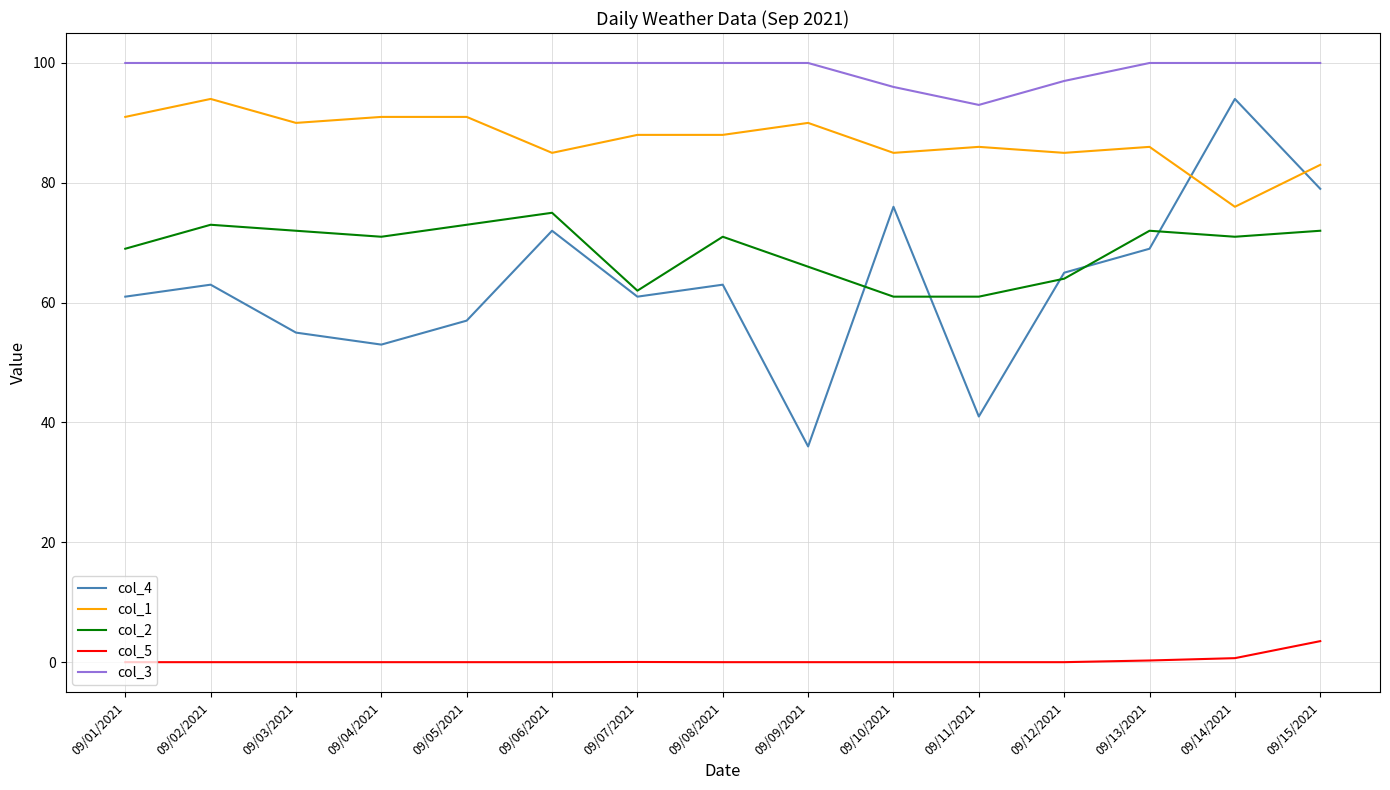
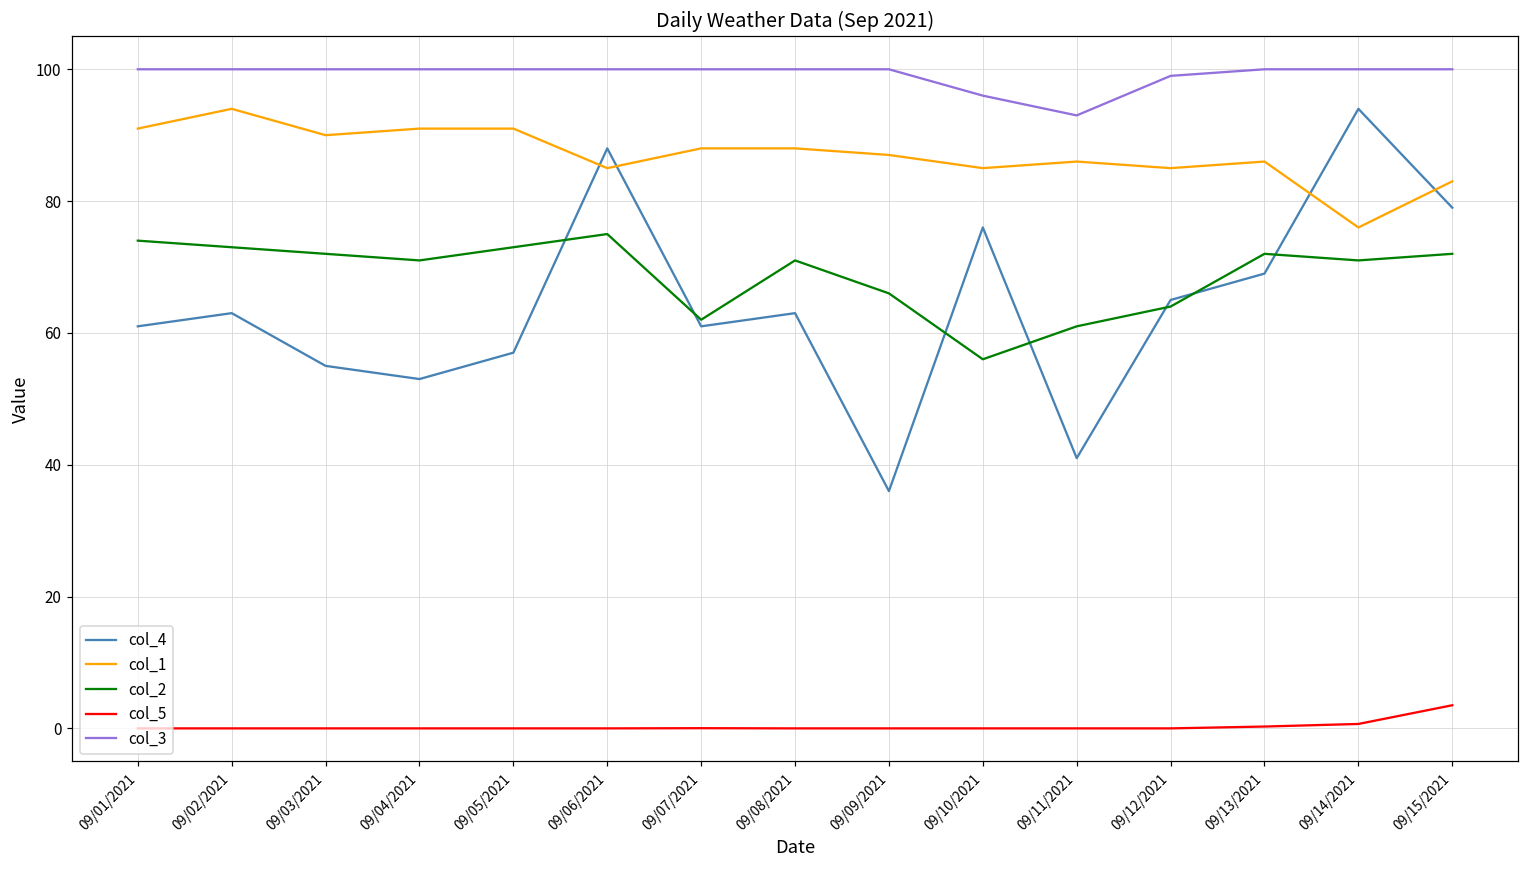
col_2, 09/01/2021: 69 -> 74
col_4, 09/06/2021: 72 -> 88
col_1, 09/09/2021: 90 -> 87
col_2, 09/10/2021: 61 -> 56
col_3, 09/12/2021: 97 -> 99
